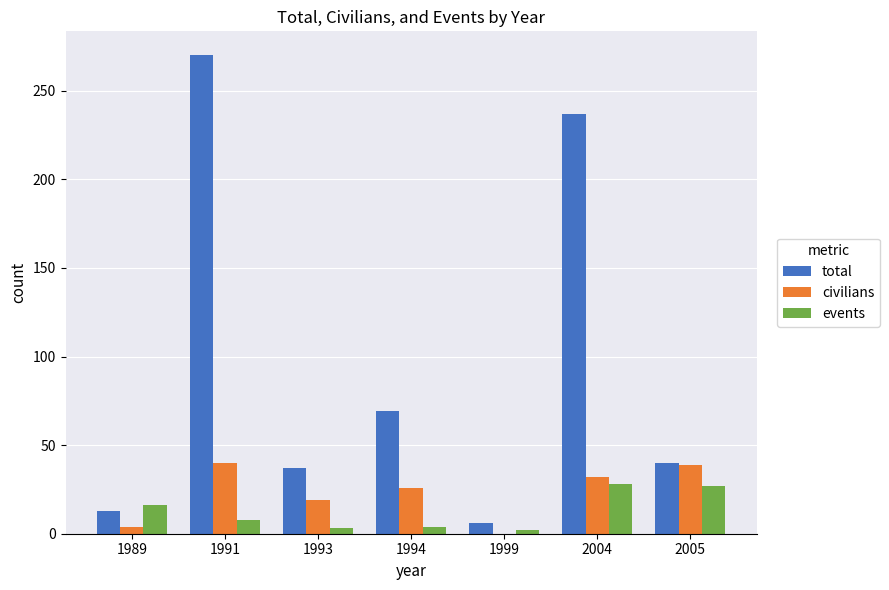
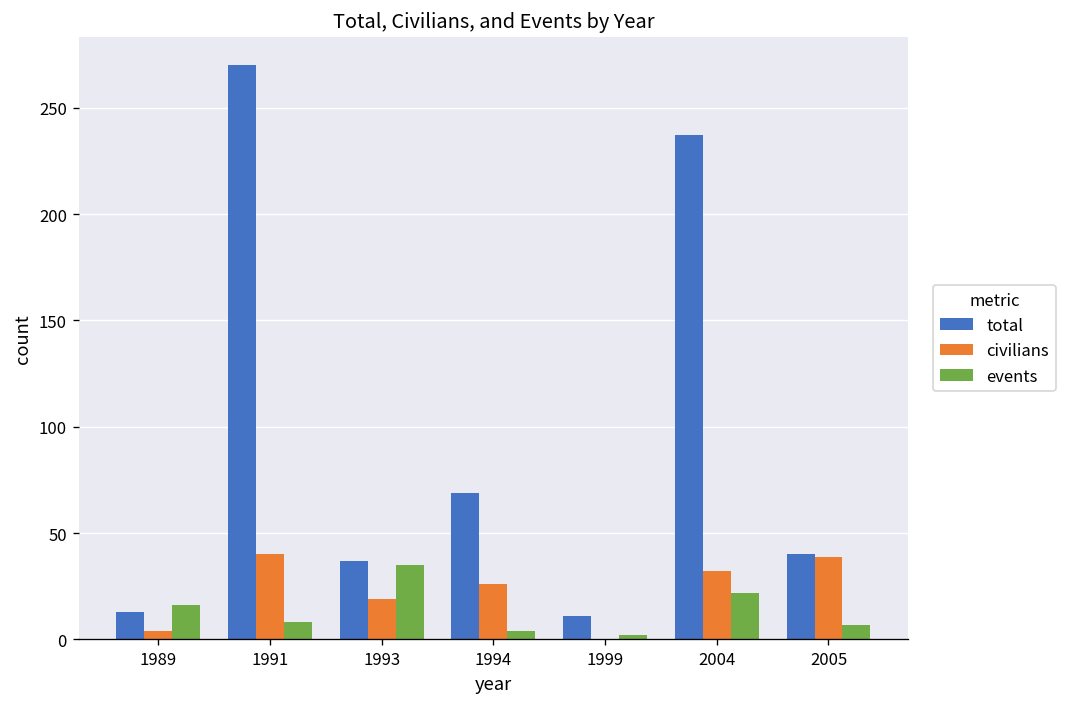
events, 1993: 3 -> 35
total, 1999: 6 -> 11
events, 2004: 28 -> 22
events, 2005: 27 -> 7
